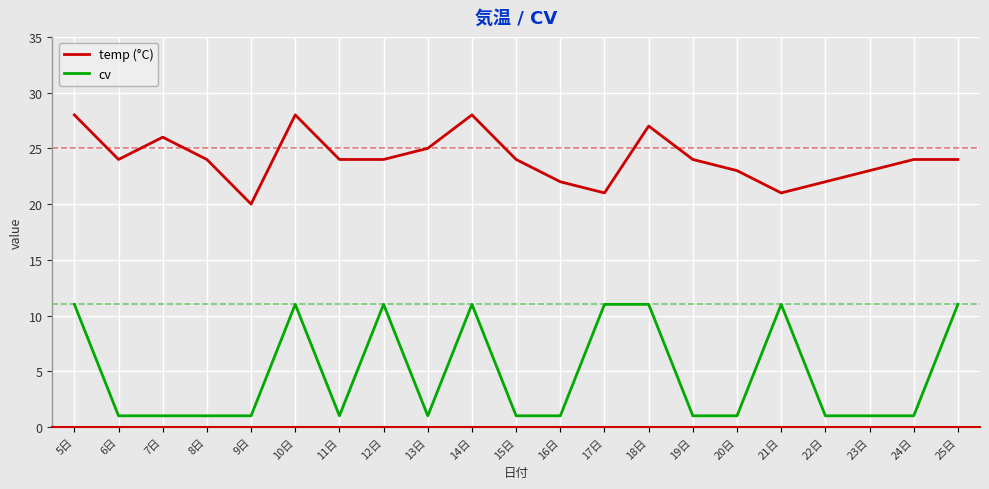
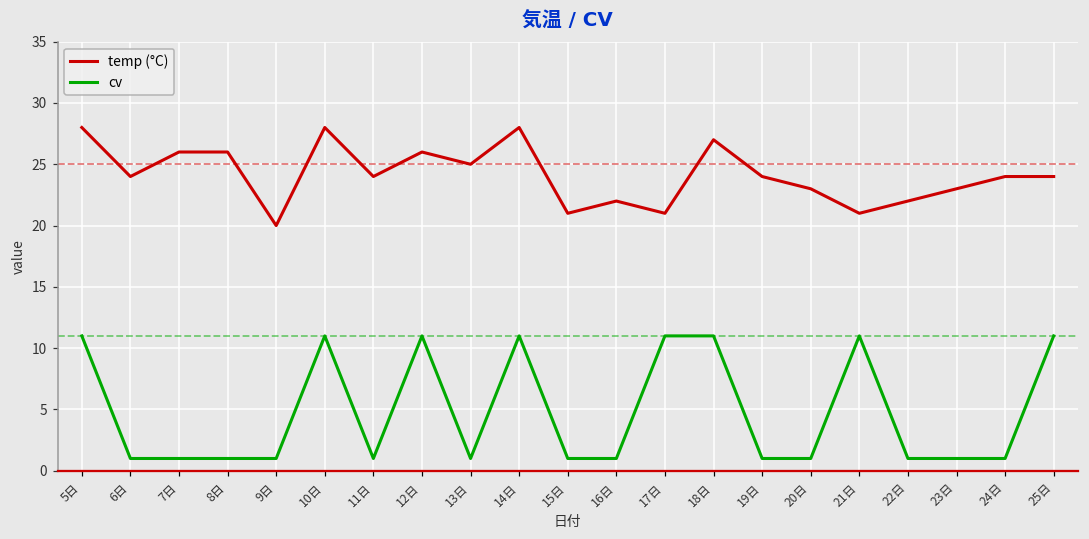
temp (°C), 8日: 24 -> 26
temp (°C), 12日: 24 -> 26
temp (°C), 15日: 24 -> 21
